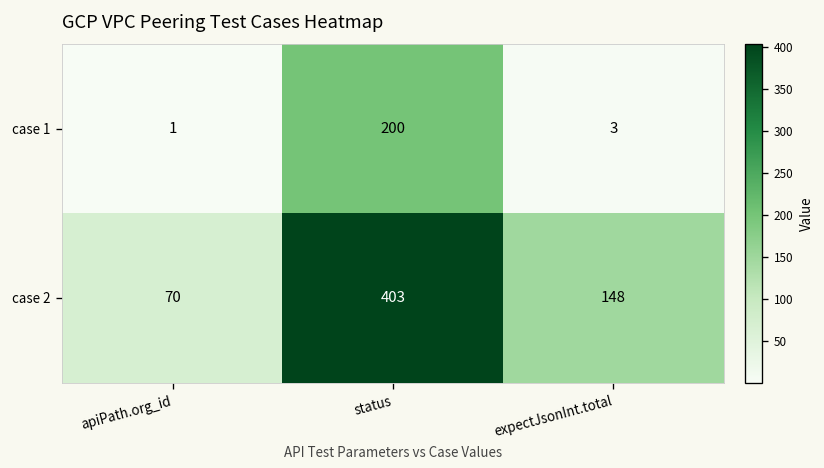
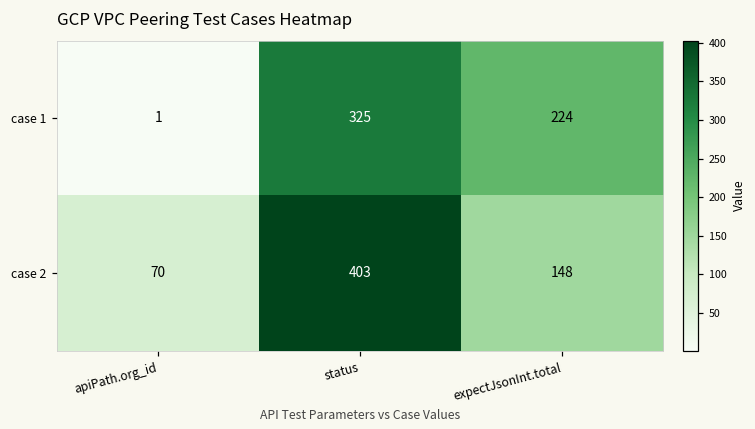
case 1, status: 200 -> 325
case 1, expectJsonInt.total: 3 -> 224
